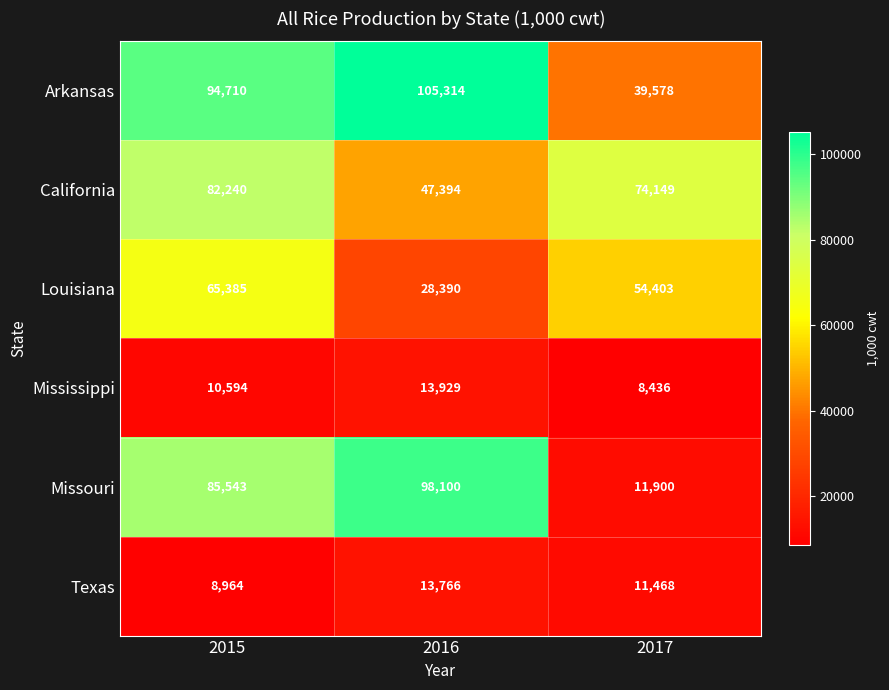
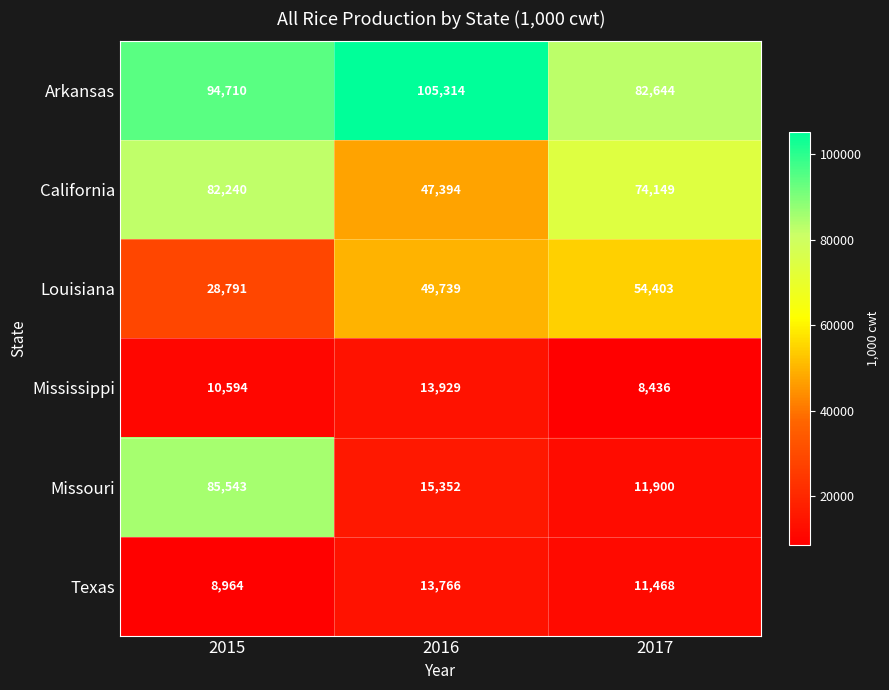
Arkansas, 2017: 39,578 -> 82,644
Louisiana, 2015: 65,385 -> 28,791
Louisiana, 2016: 28,390 -> 49,739
Missouri, 2016: 98,100 -> 15,352
